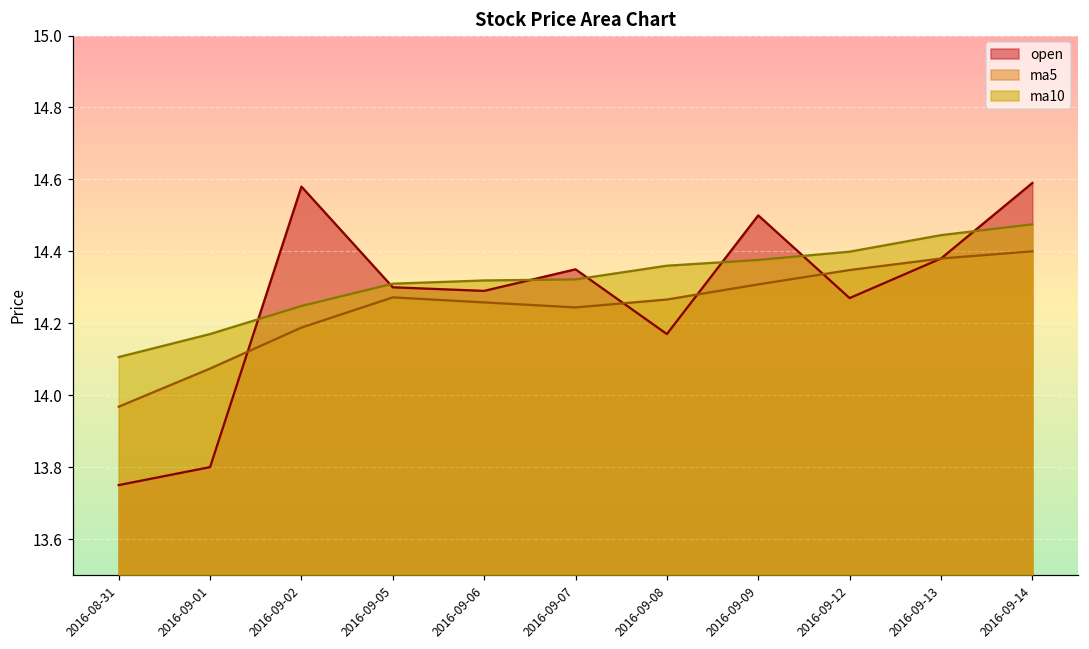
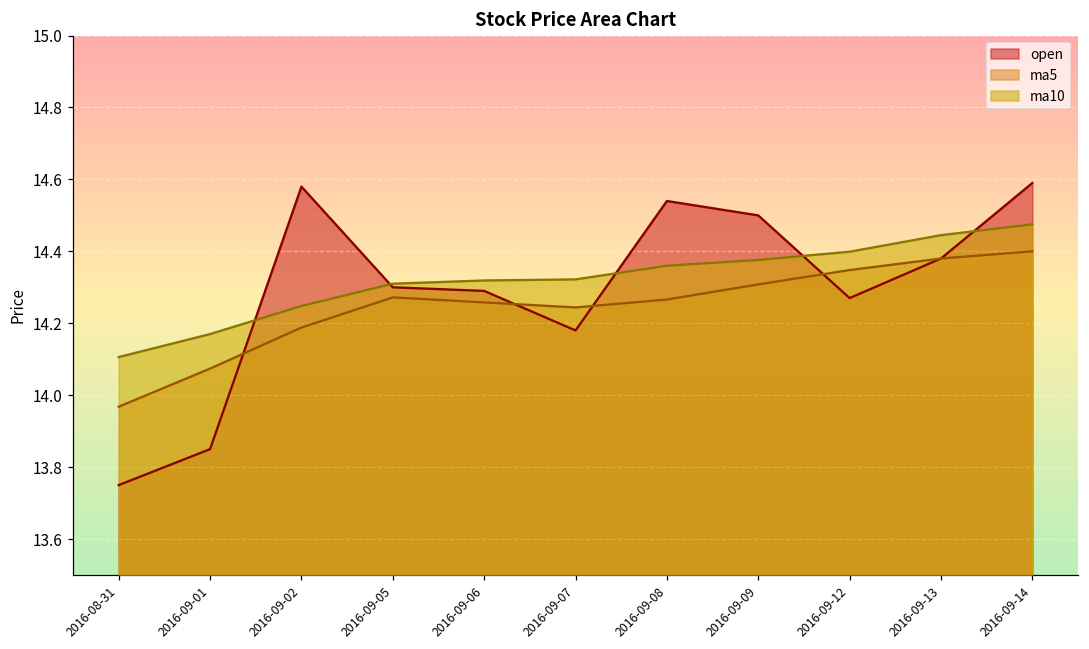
open, 2016-09-01: 13.80 -> 13.85
open, 2016-09-07: 14.35 -> 14.18
open, 2016-09-08: 14.17 -> 14.54
